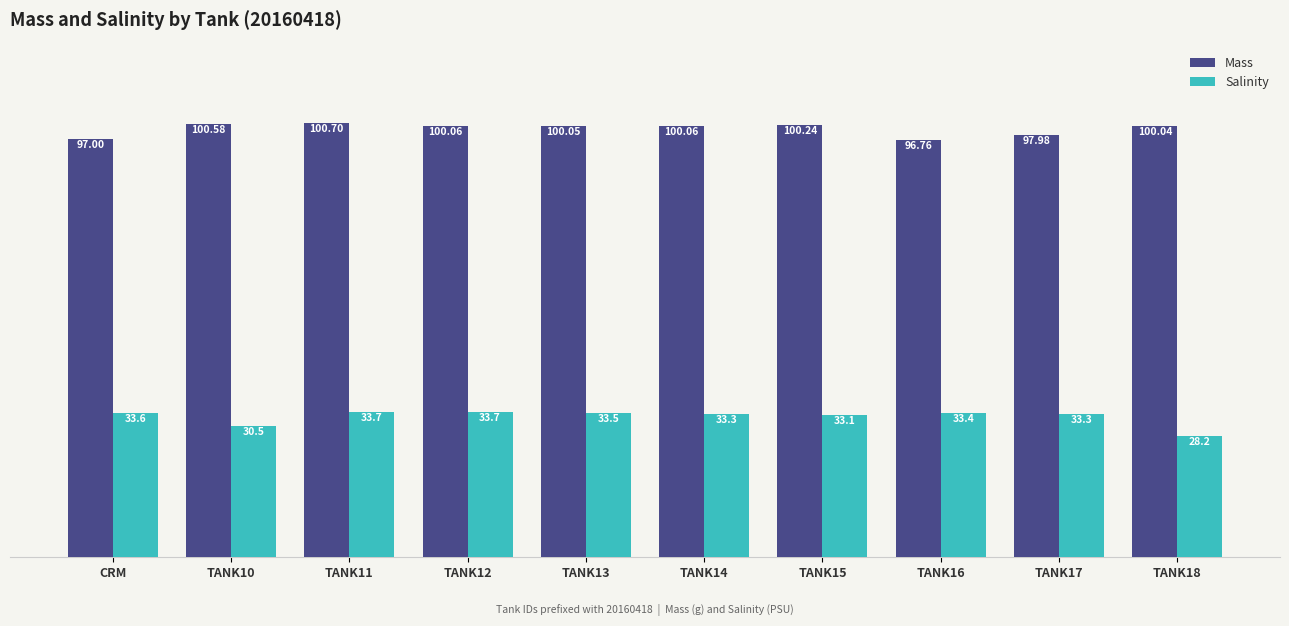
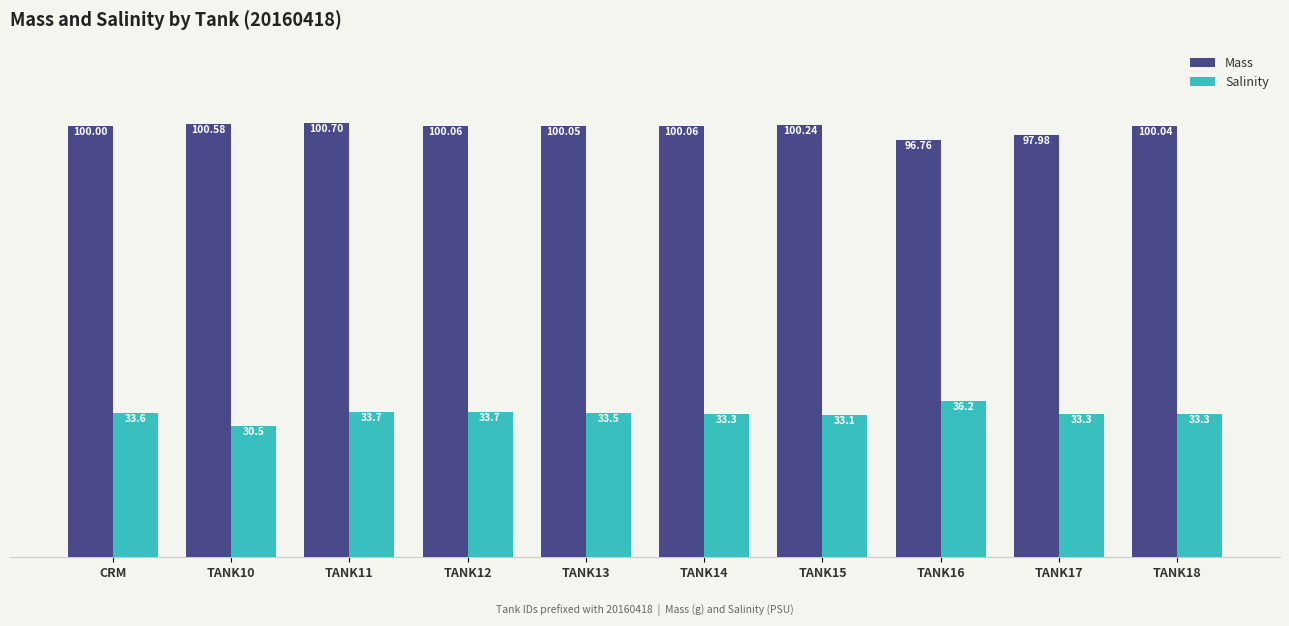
Mass, CRM: 97.00 -> 100.00
Salinity, TANK16: 33.4 -> 36.2
Salinity, TANK18: 28.2 -> 33.3
